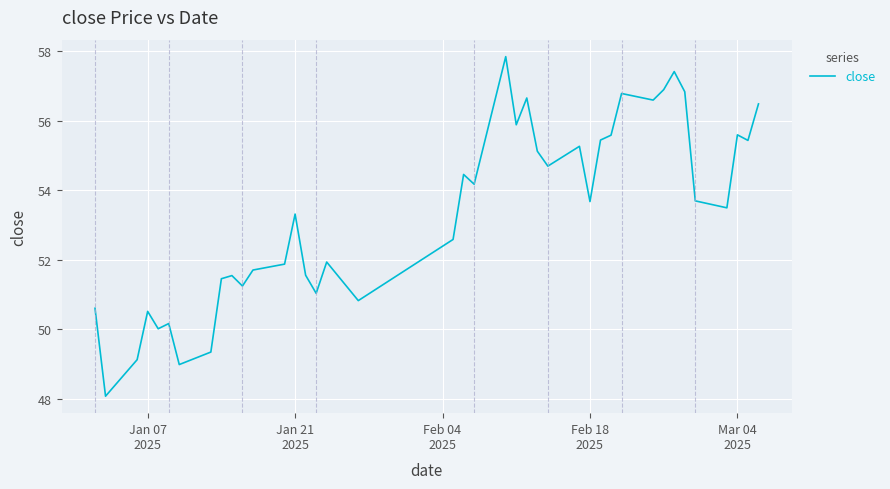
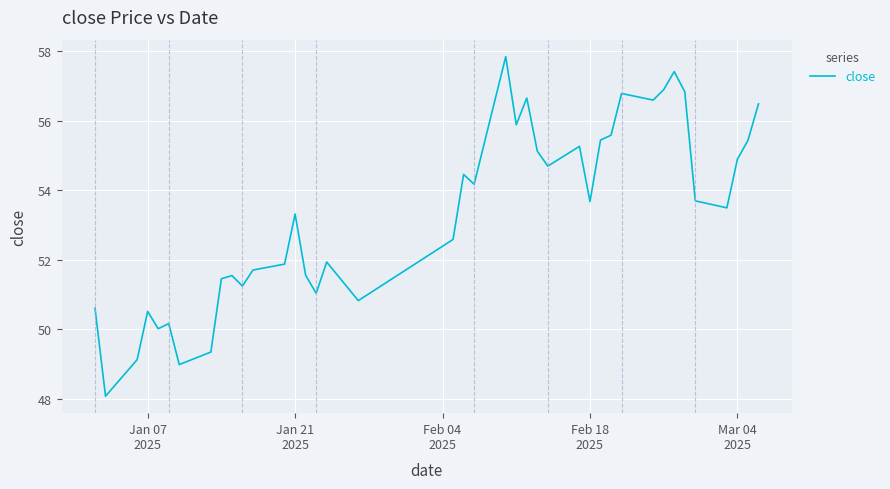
Mar 04 2025: 55.6 -> 54.9
